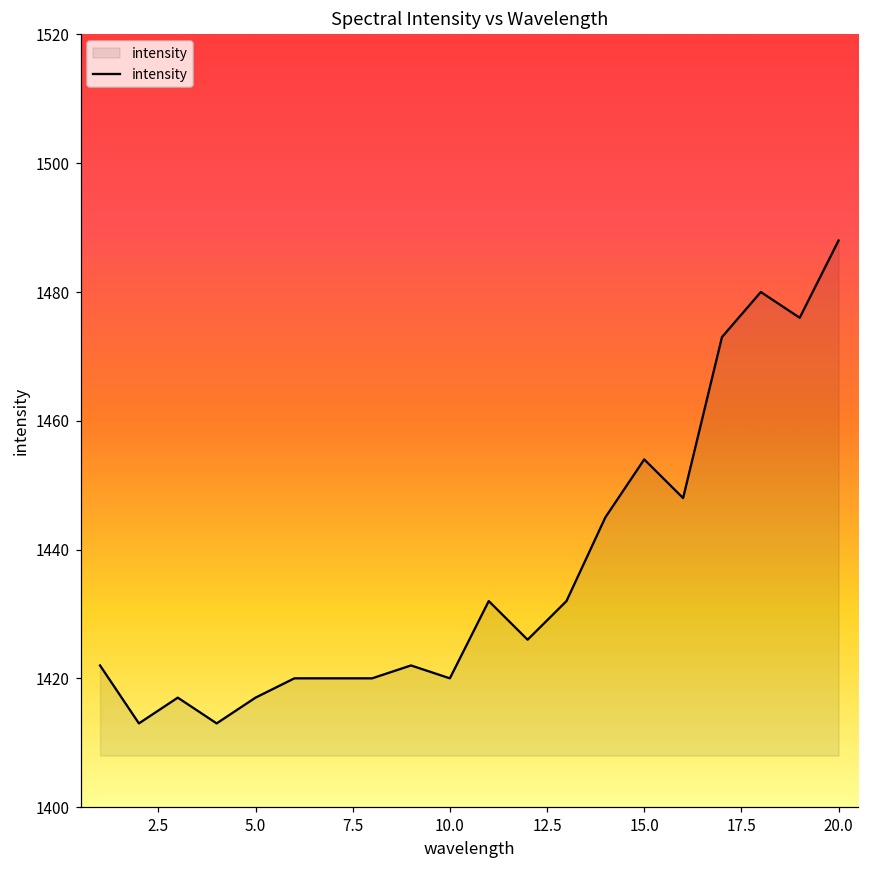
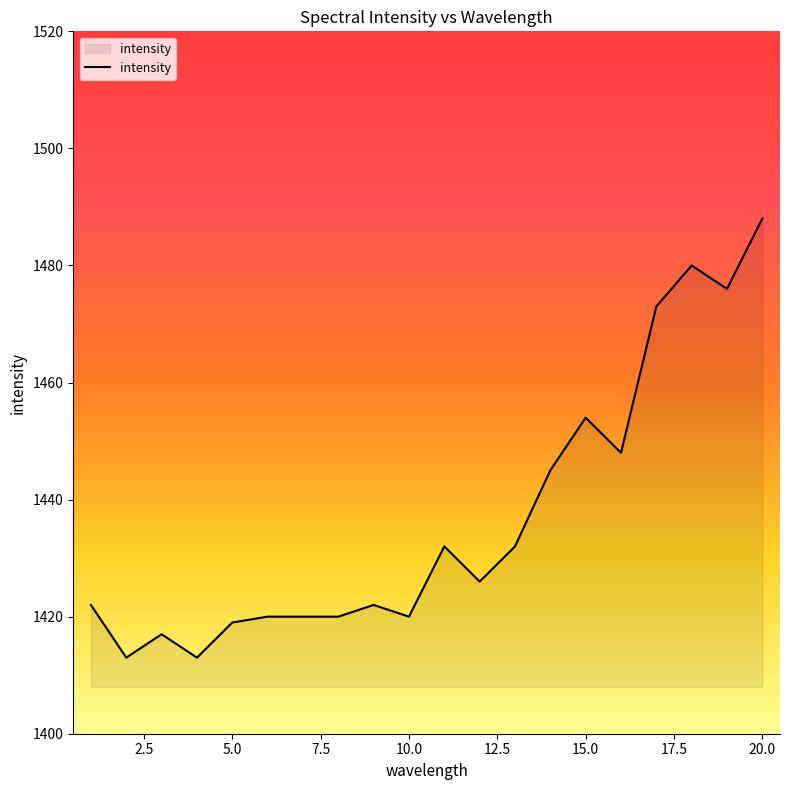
5.0: 1417 -> 1419
